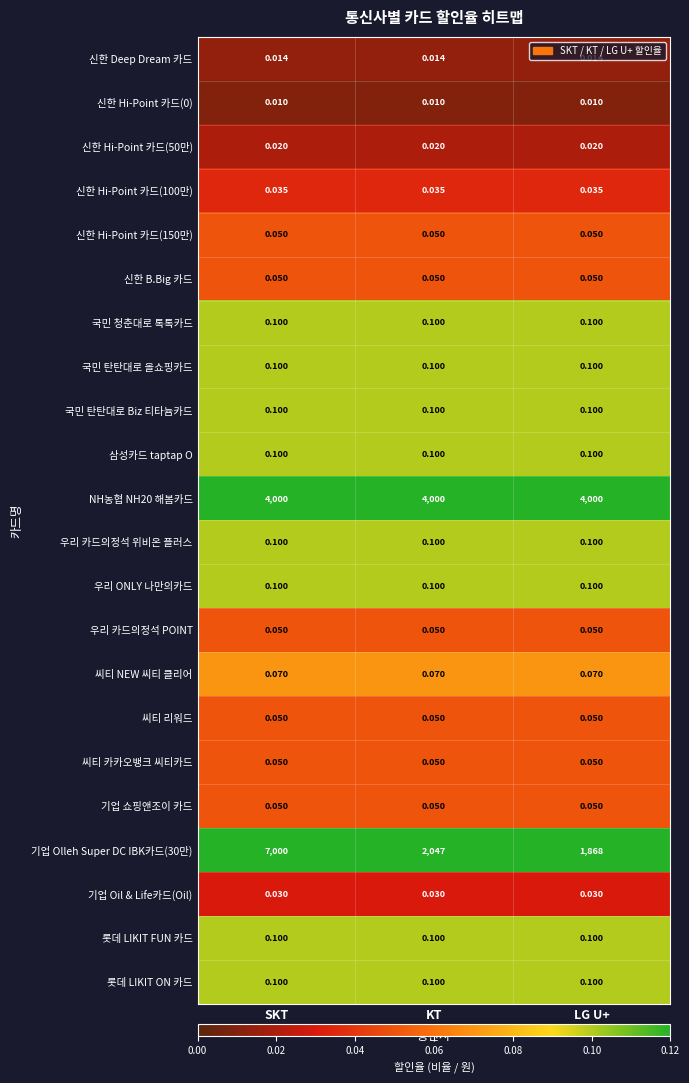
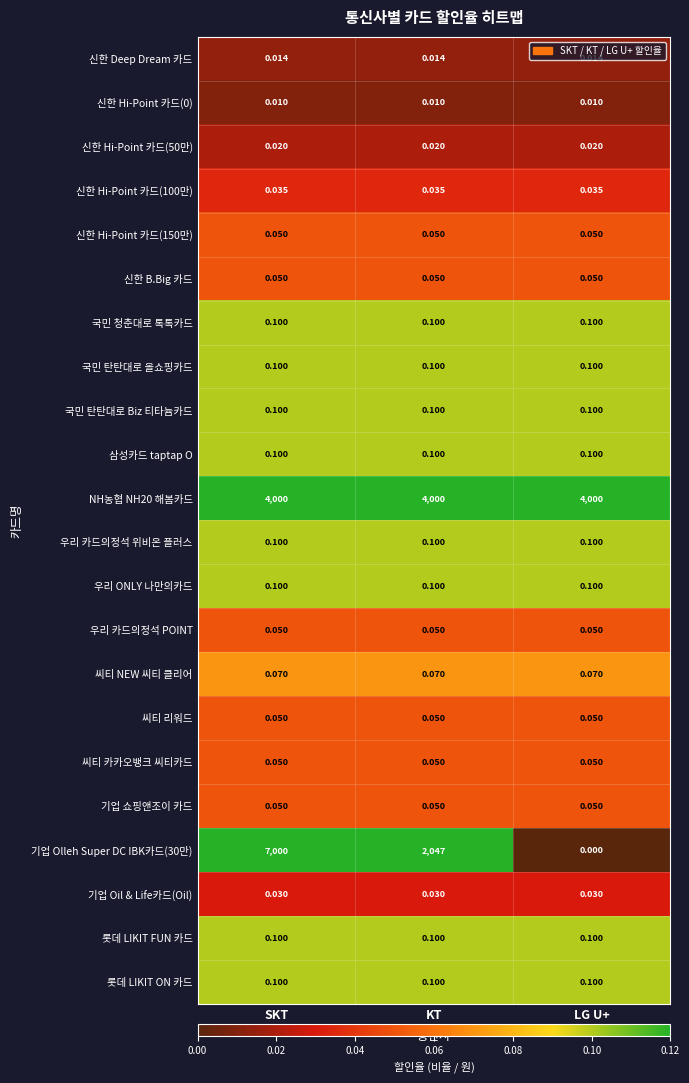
기업 Olleh Super DC IBK카드(30만), LG U+: 1,868 -> 0.000
